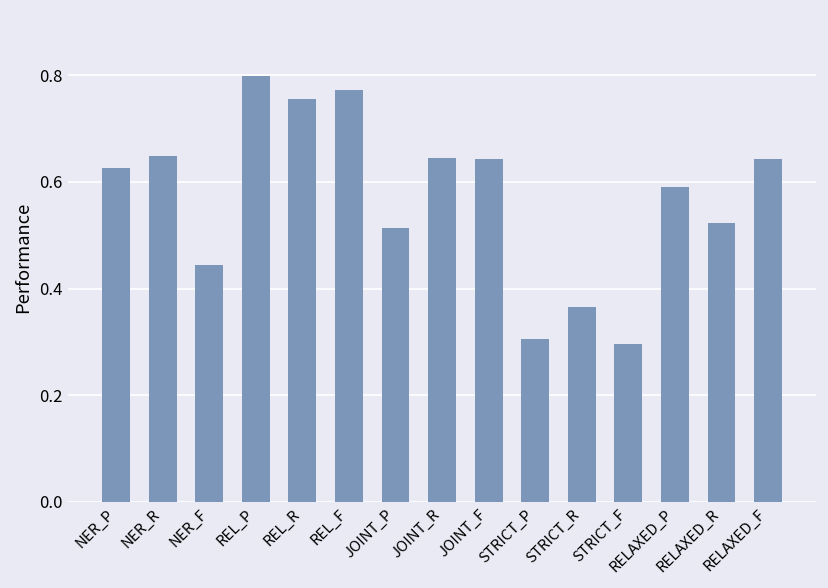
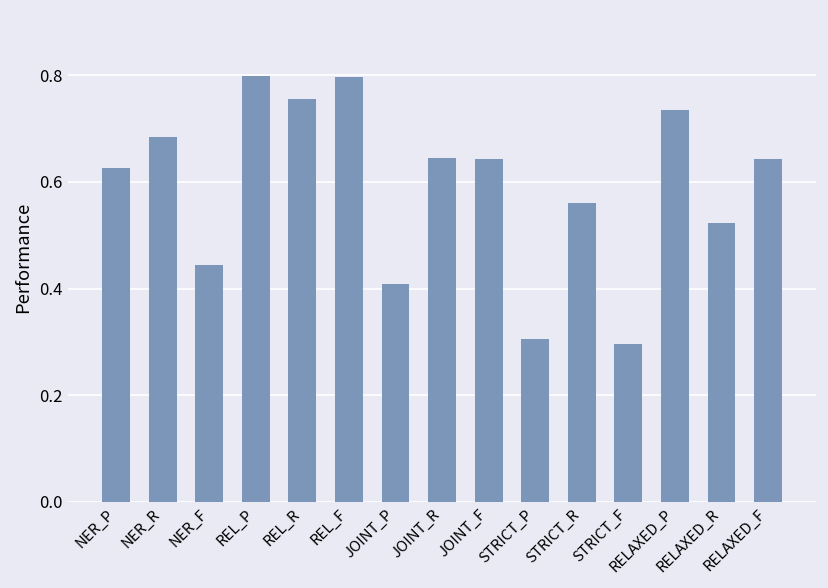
NER_R: 0.65 -> 0.68
REL_F: 0.77 -> 0.80
JOINT_P: 0.51 -> 0.41
STRICT_R: 0.36 -> 0.56
RELAXED_P: 0.59 -> 0.74
